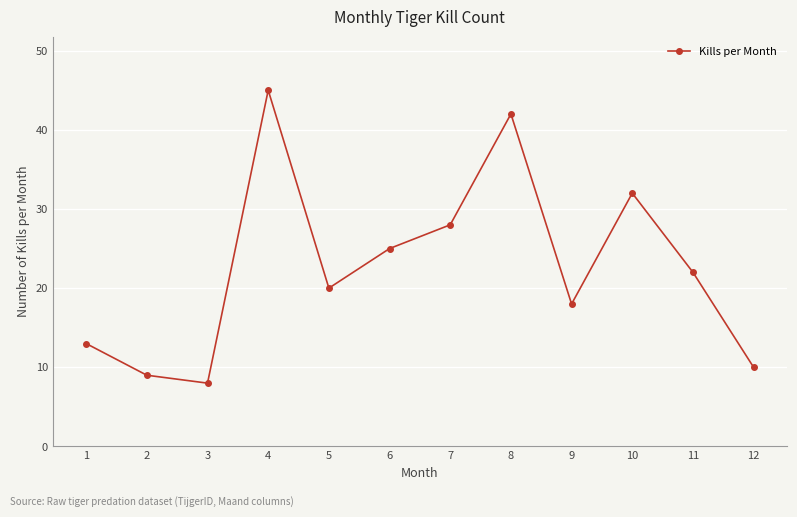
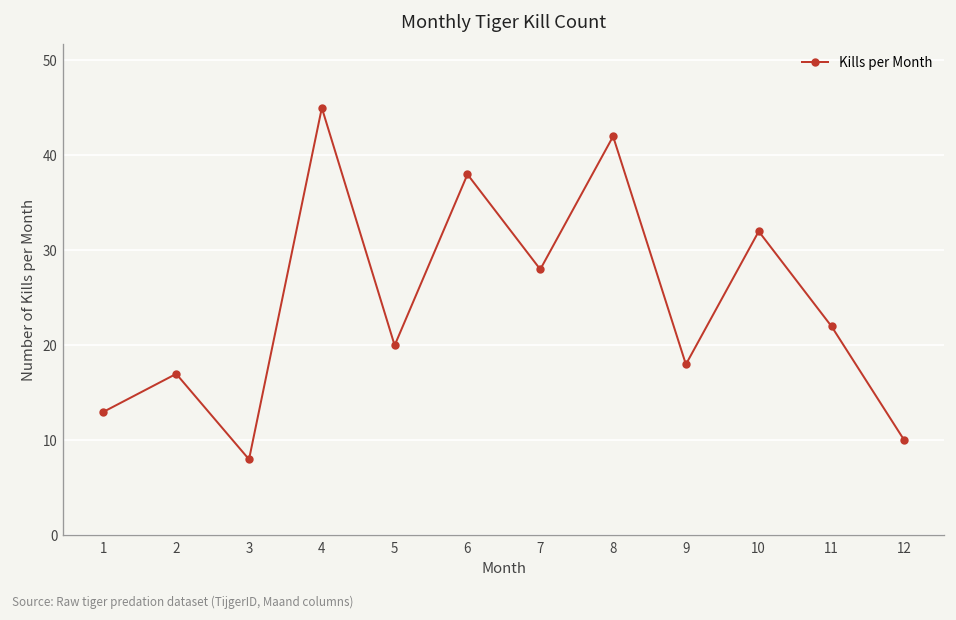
2: 9 -> 17
6: 25 -> 38
